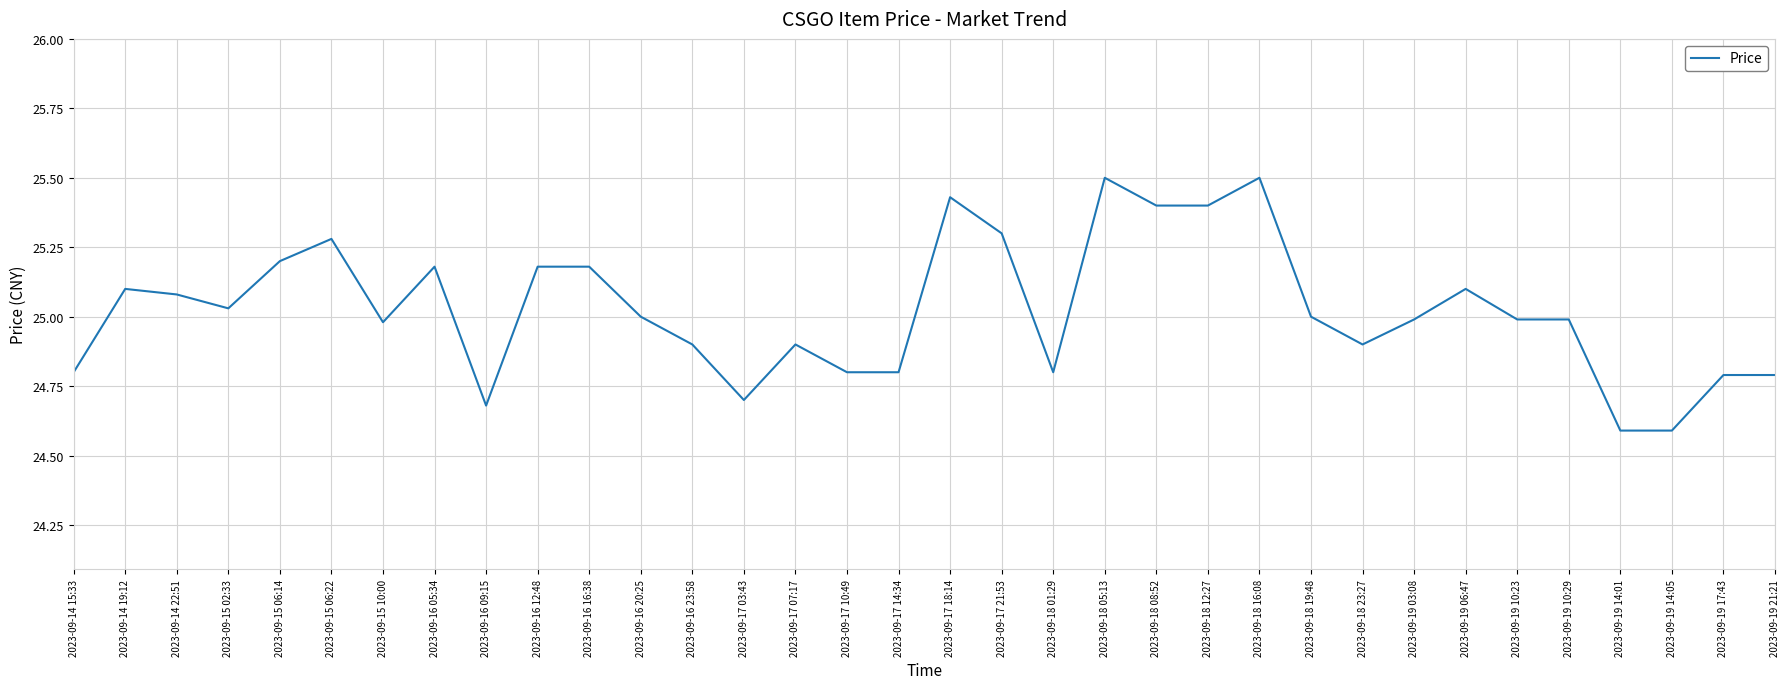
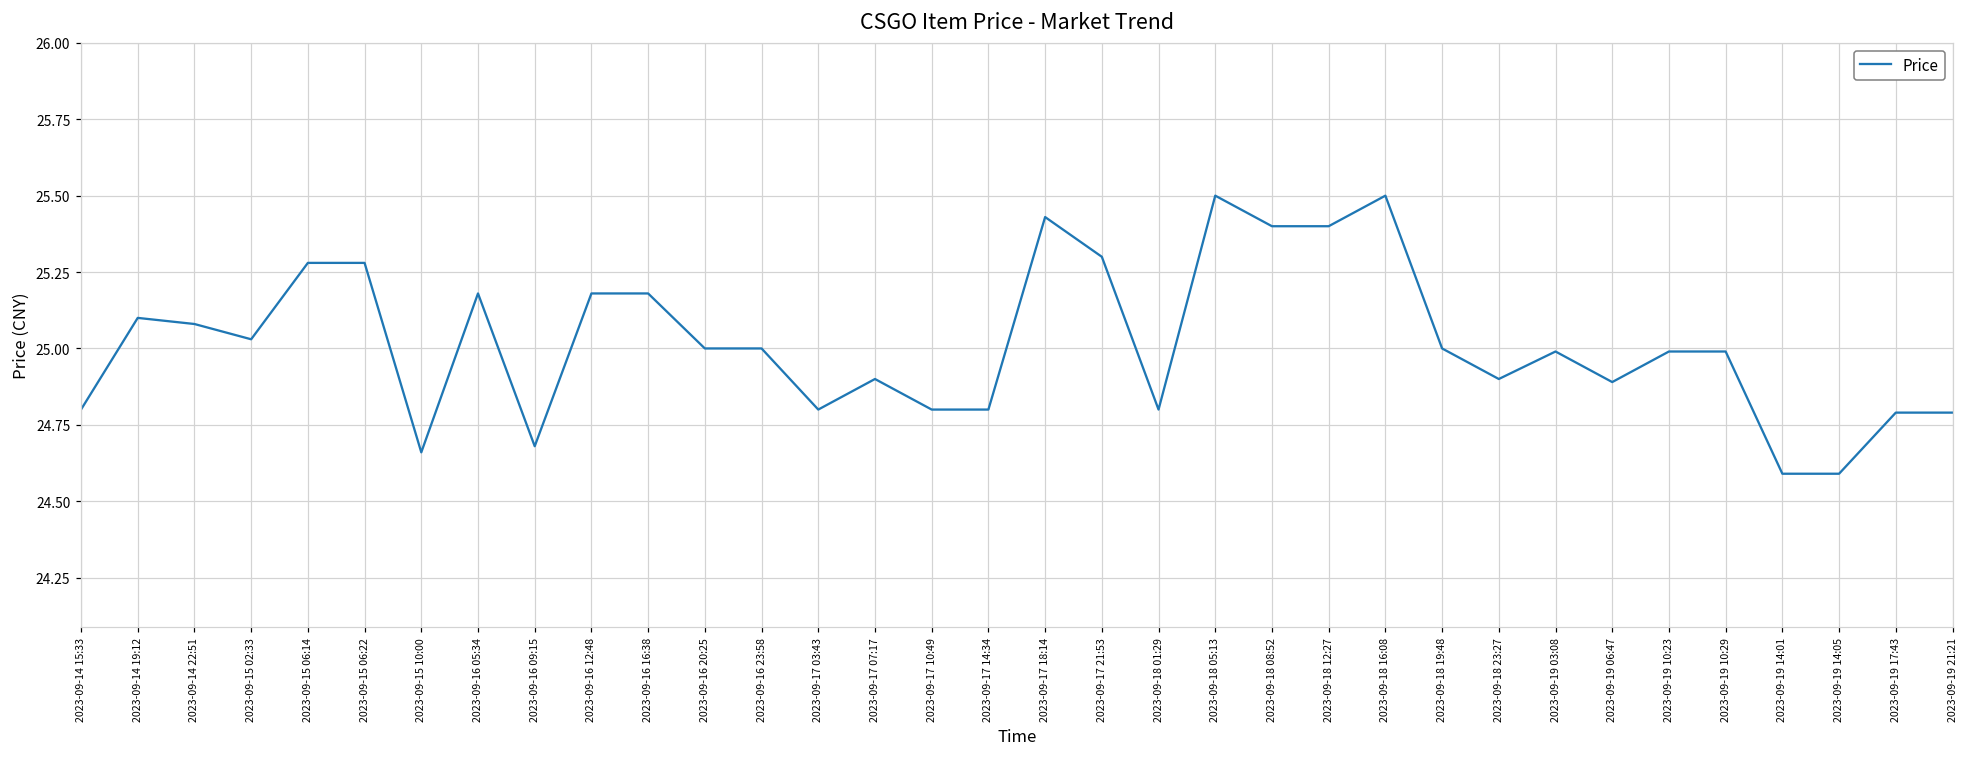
2023-09-15 06:14: 25.20 -> 25.28
2023-09-15 10:00: 24.98 -> 24.66
2023-09-16 23:58: 24.9 -> 25.0
2023-09-17 03:43: 24.7 -> 24.8
2023-09-19 06:47: 25.10 -> 24.89
